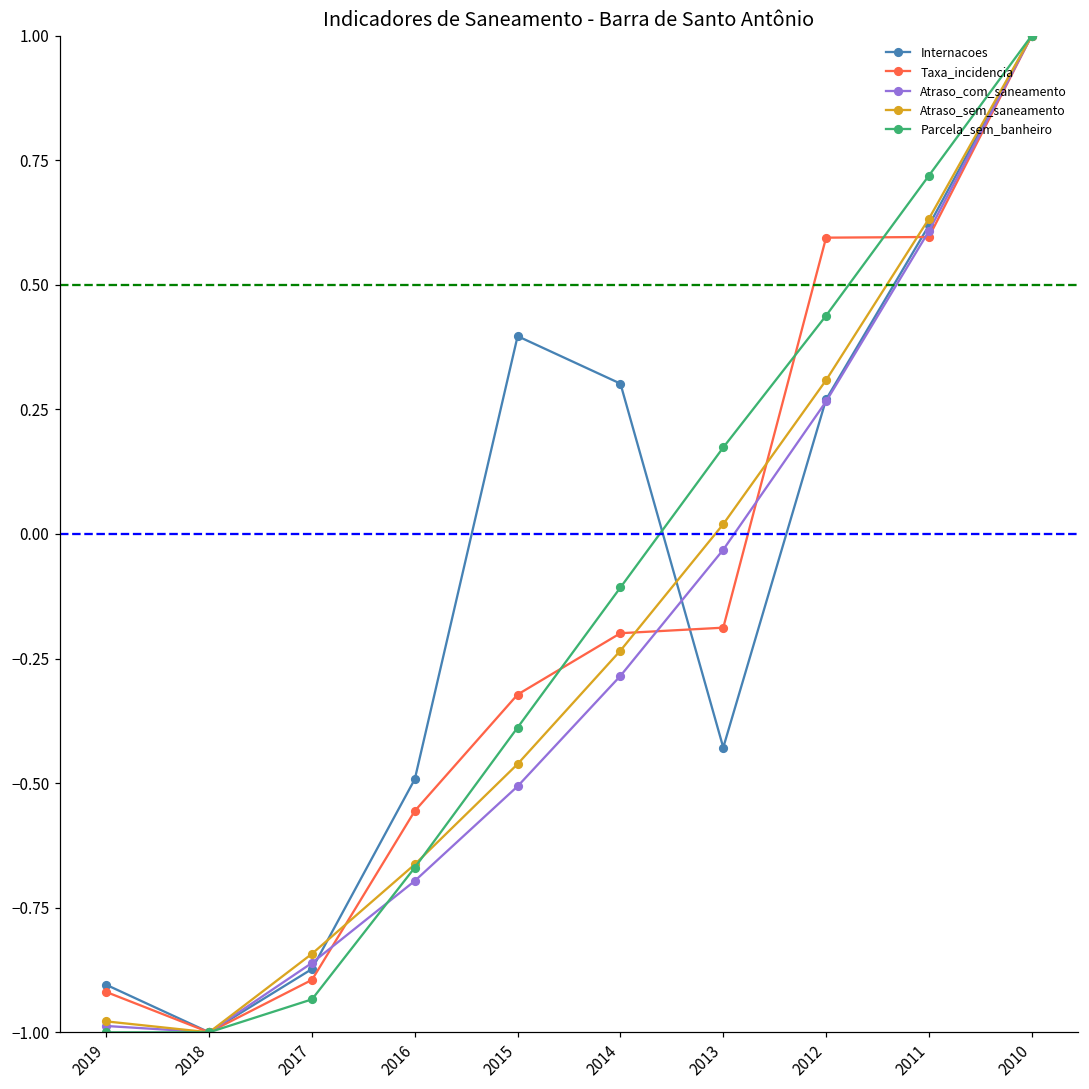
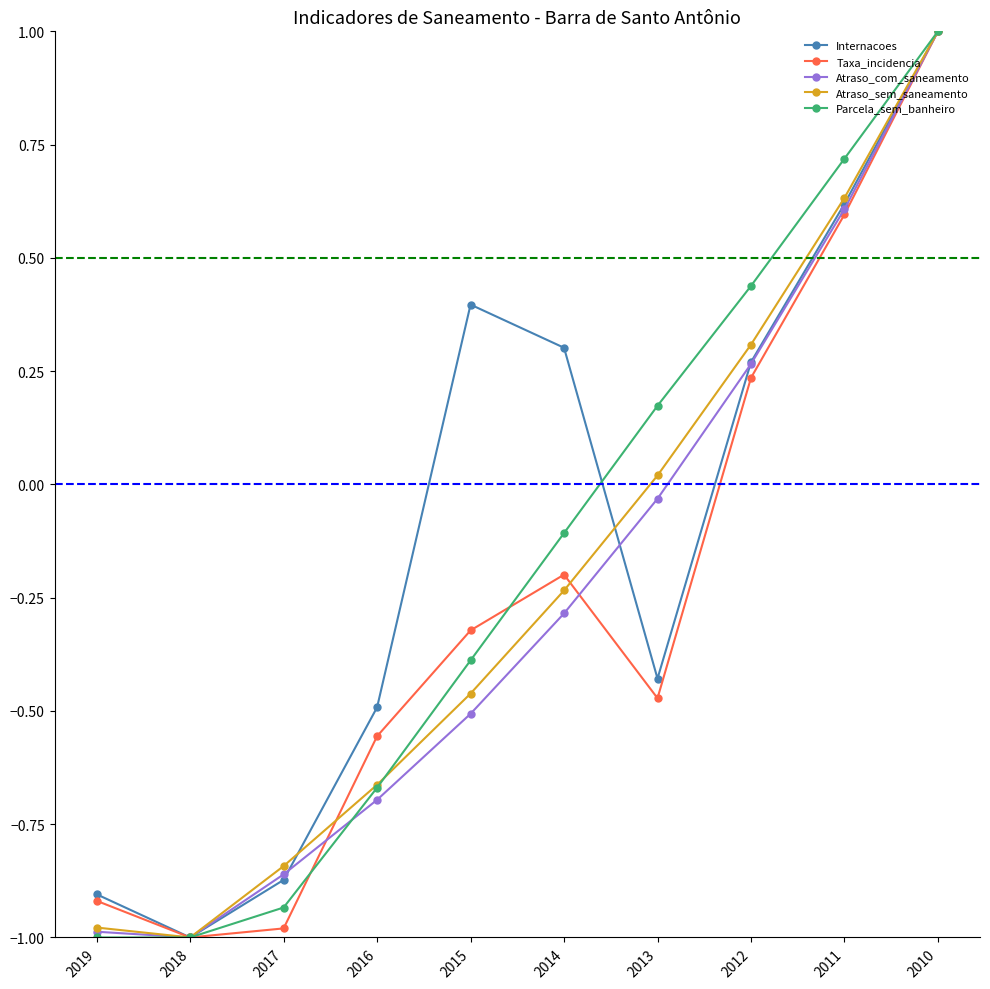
Taxa_incidencia, 2017: -0.89 -> -0.98
Taxa_incidencia, 2013: -0.19 -> -0.47
Taxa_incidencia, 2012: 0.59 -> 0.24
